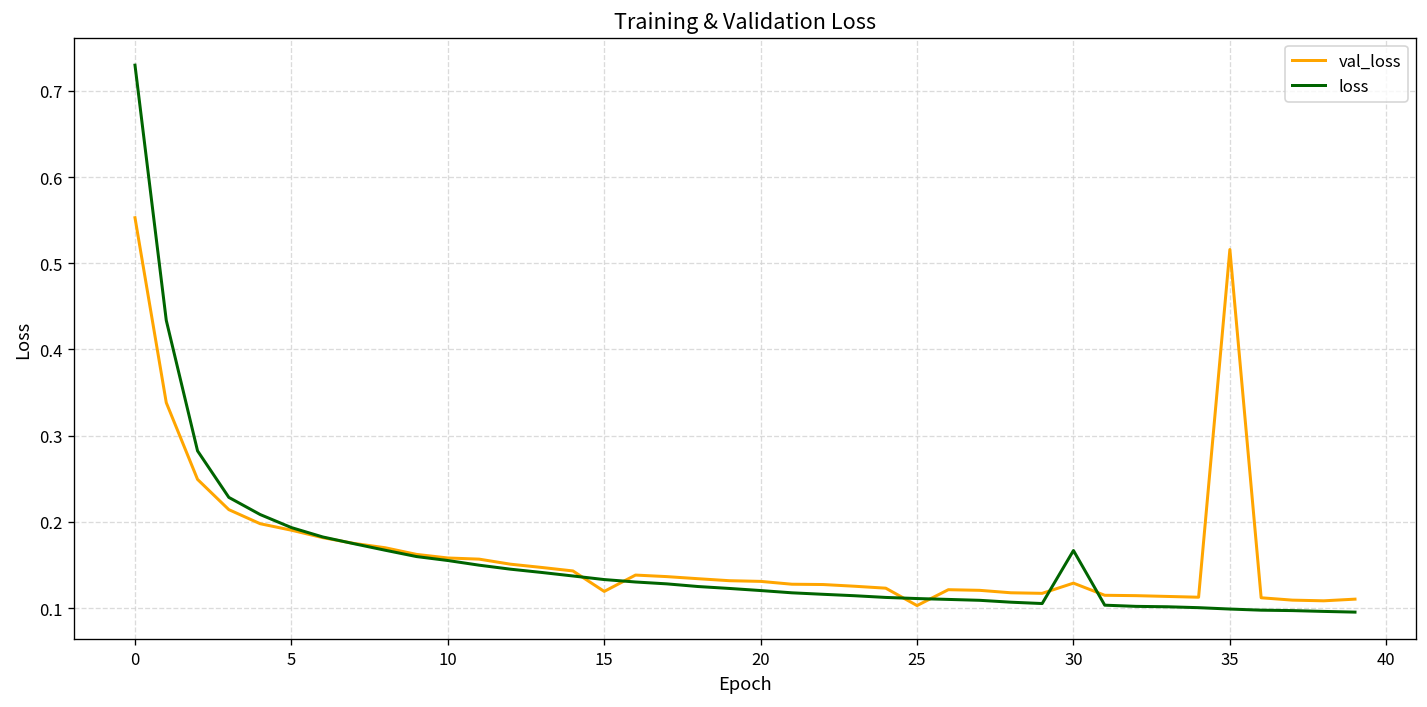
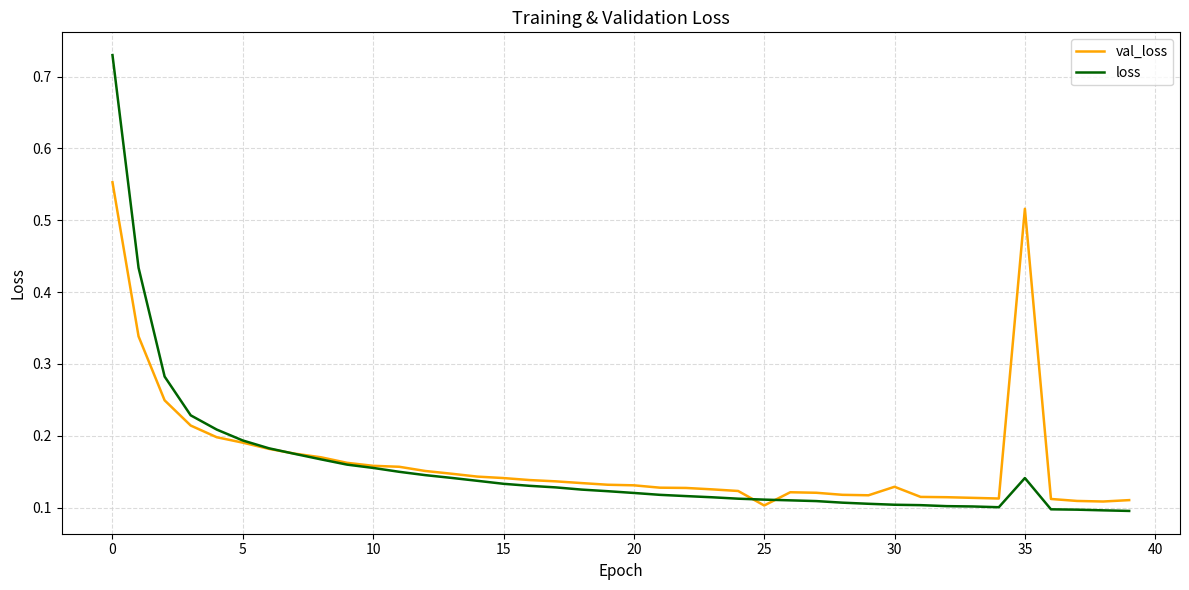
val_loss, 15: 0.12 -> 0.14
loss, 30: 0.17 -> 0.10
loss, 35: 0.10 -> 0.14
